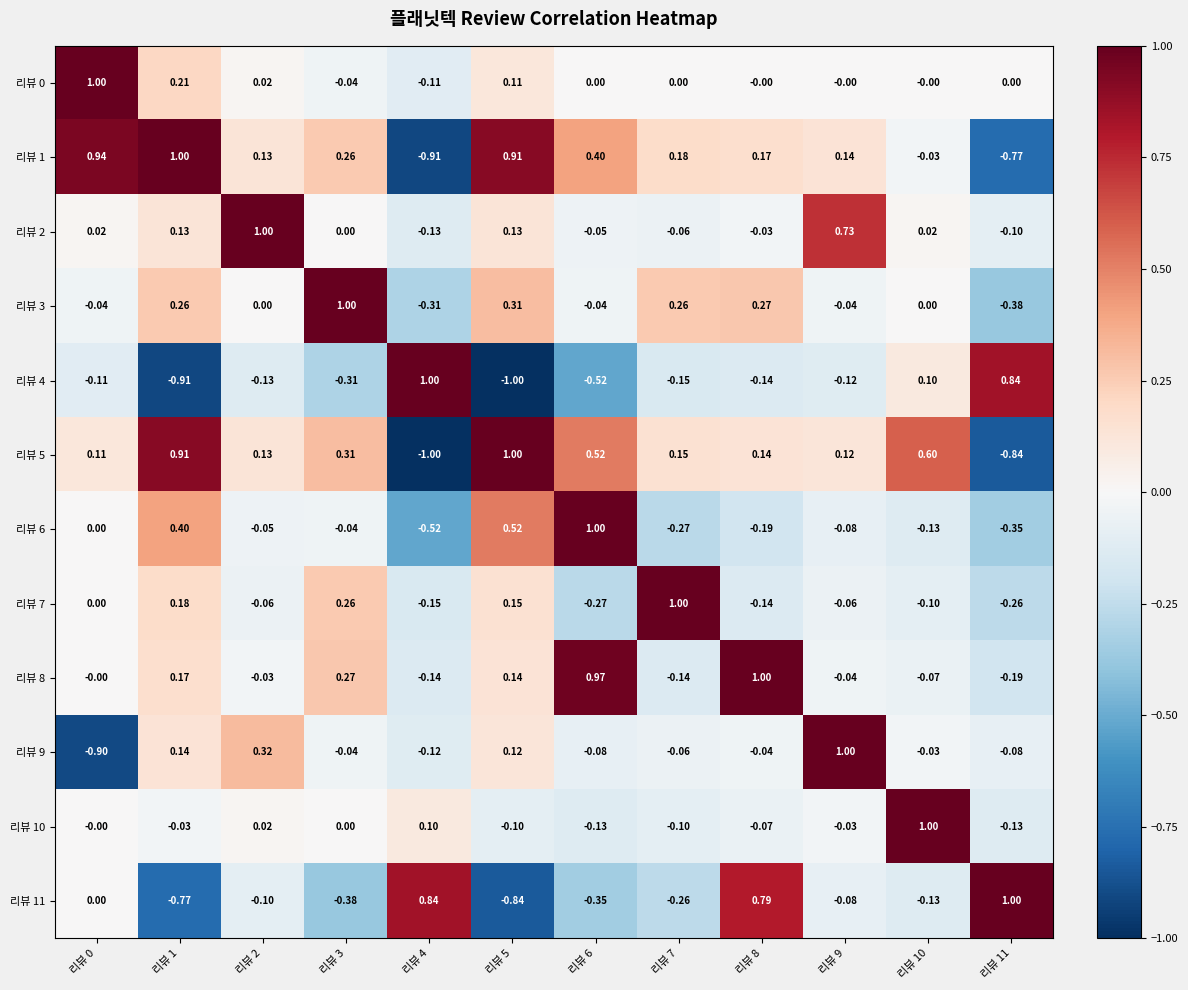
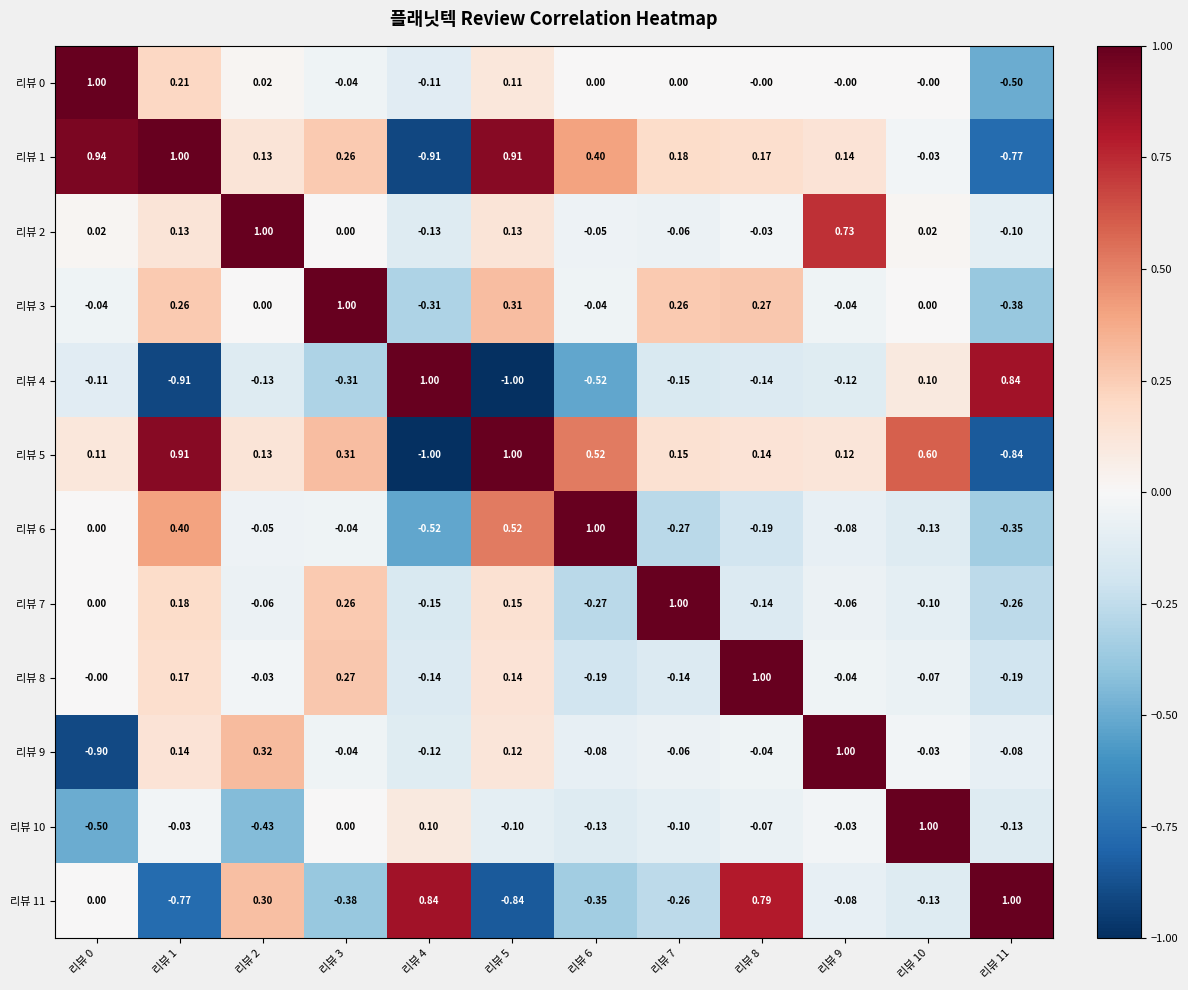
리뷰 0, 리뷰 11: 0.00 -> -0.50
리뷰 8, 리뷰 6: 0.97 -> -0.19
리뷰 10, 리뷰 0: -0.00 -> -0.50
리뷰 10, 리뷰 2: 0.02 -> -0.43
리뷰 11, 리뷰 2: -0.10 -> 0.30
